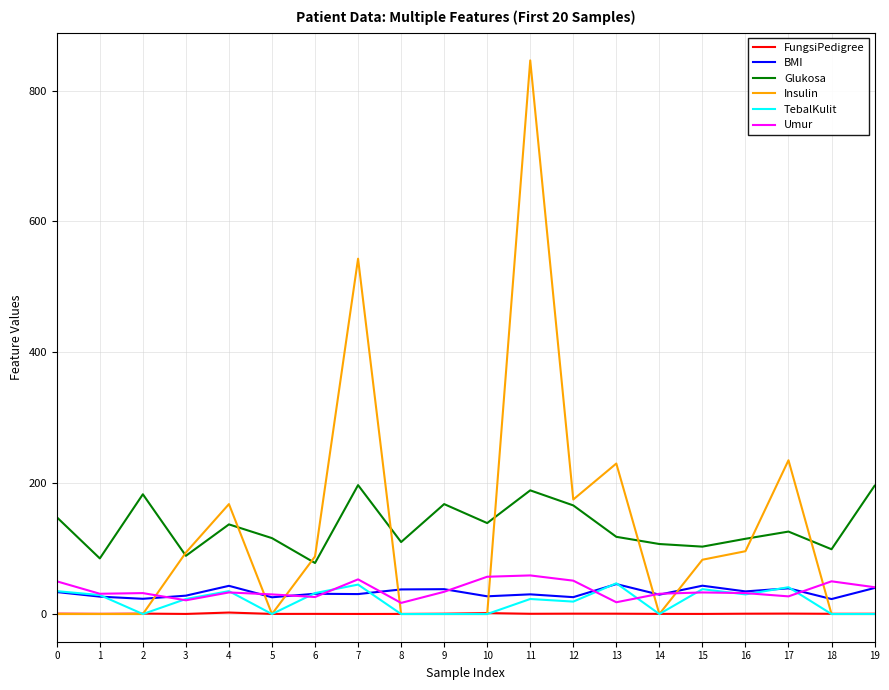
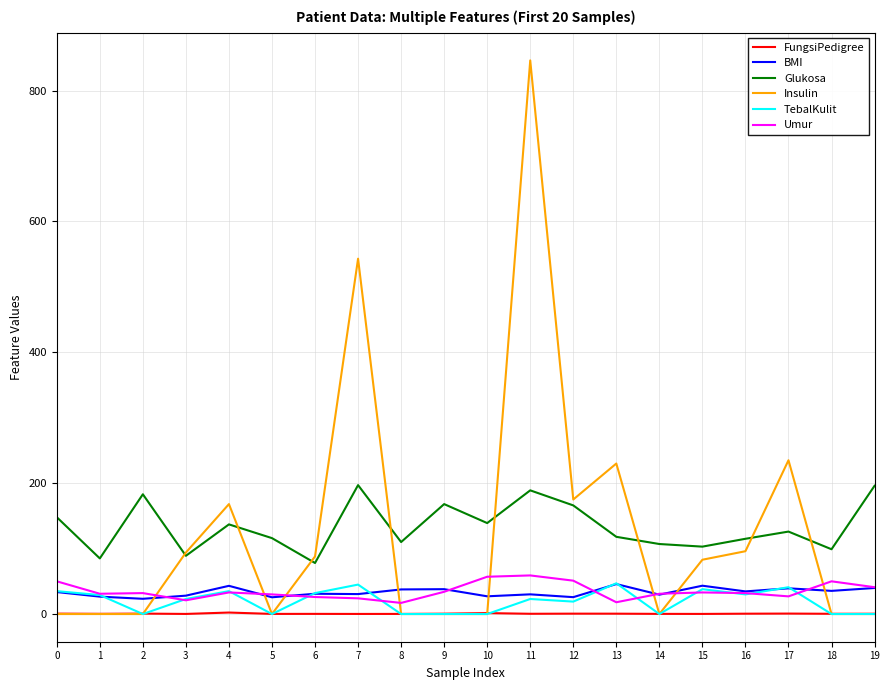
Umur, 7: 50 -> 20
BMI, 18: 20 -> 40
